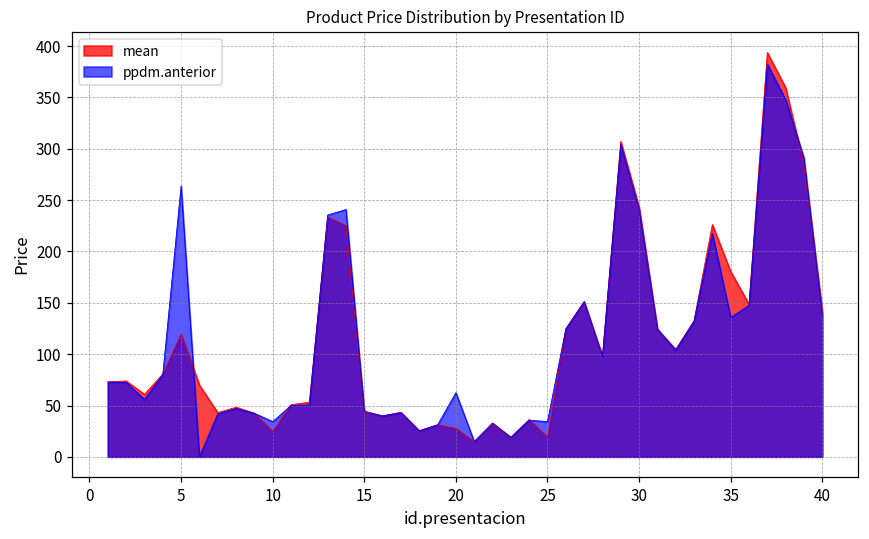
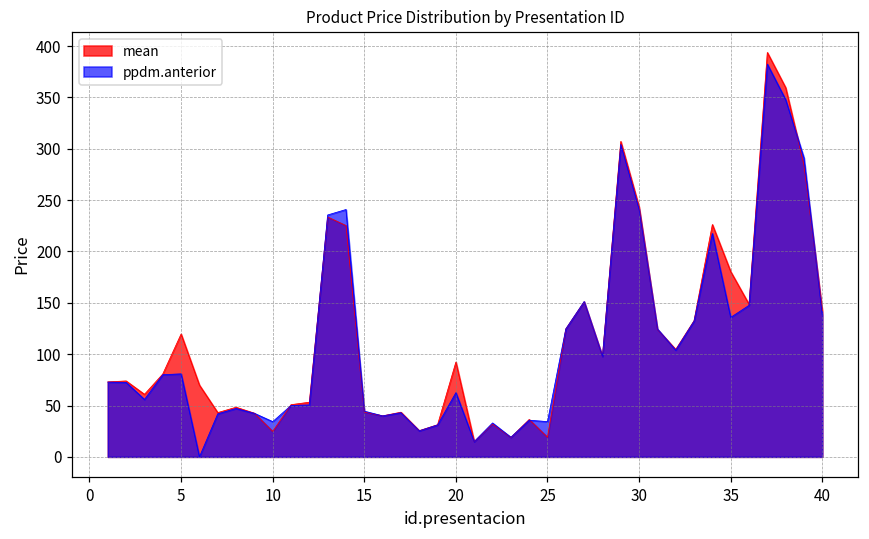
ppdm.anterior, 5: 260 -> 80
mean, 20: 30 -> 90
